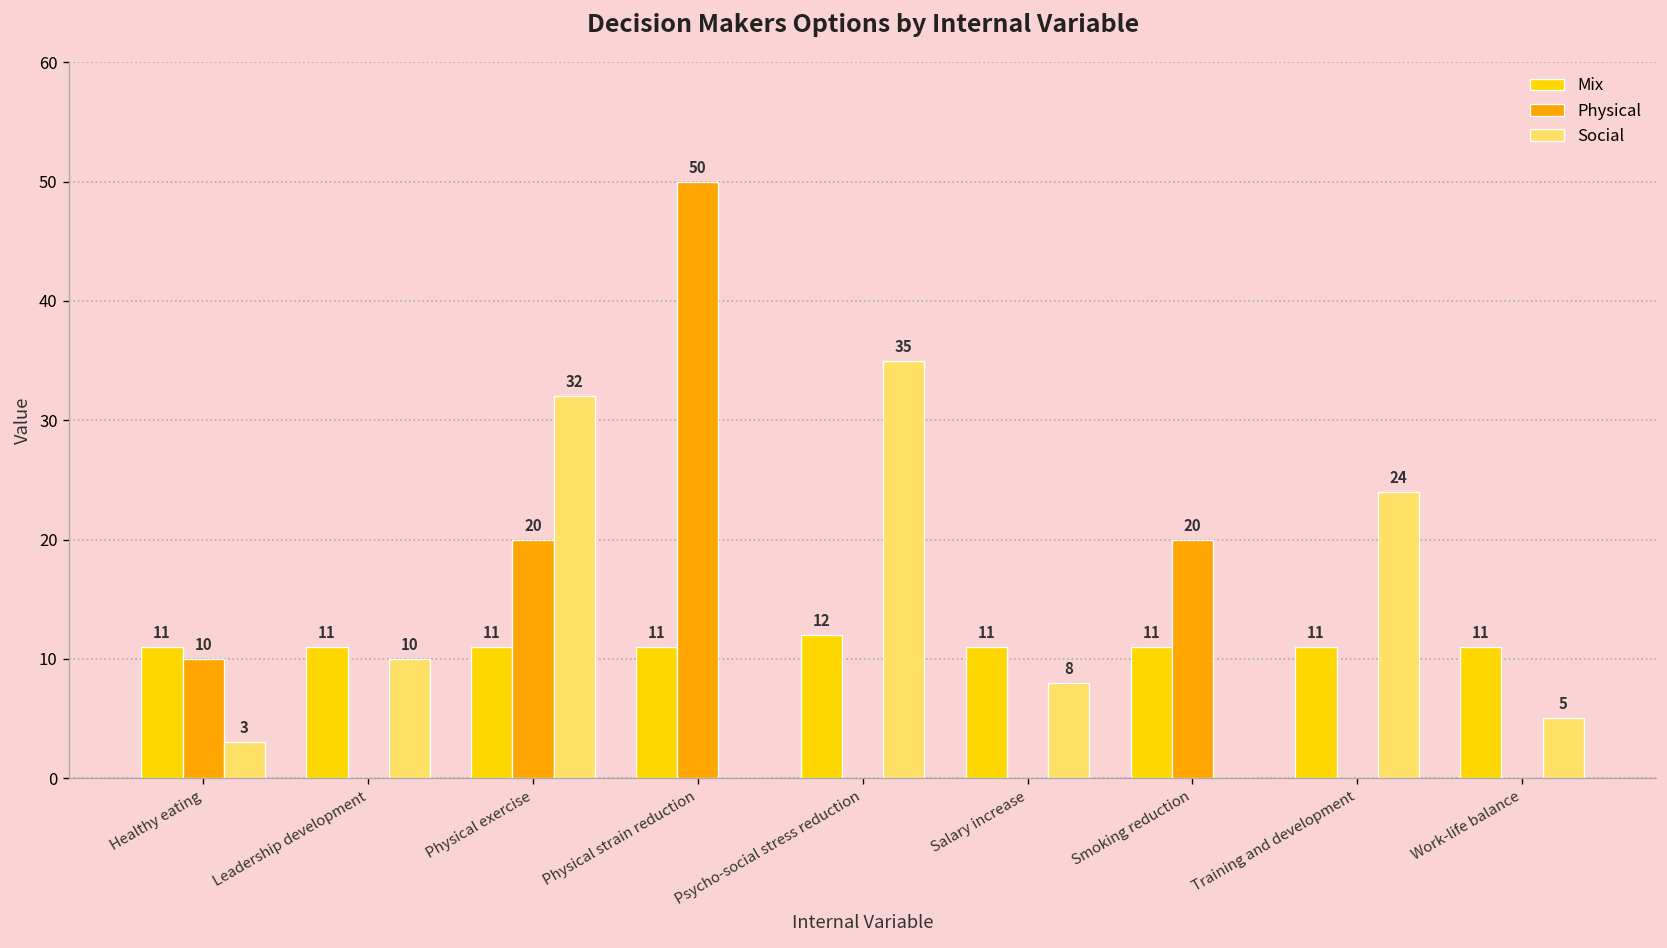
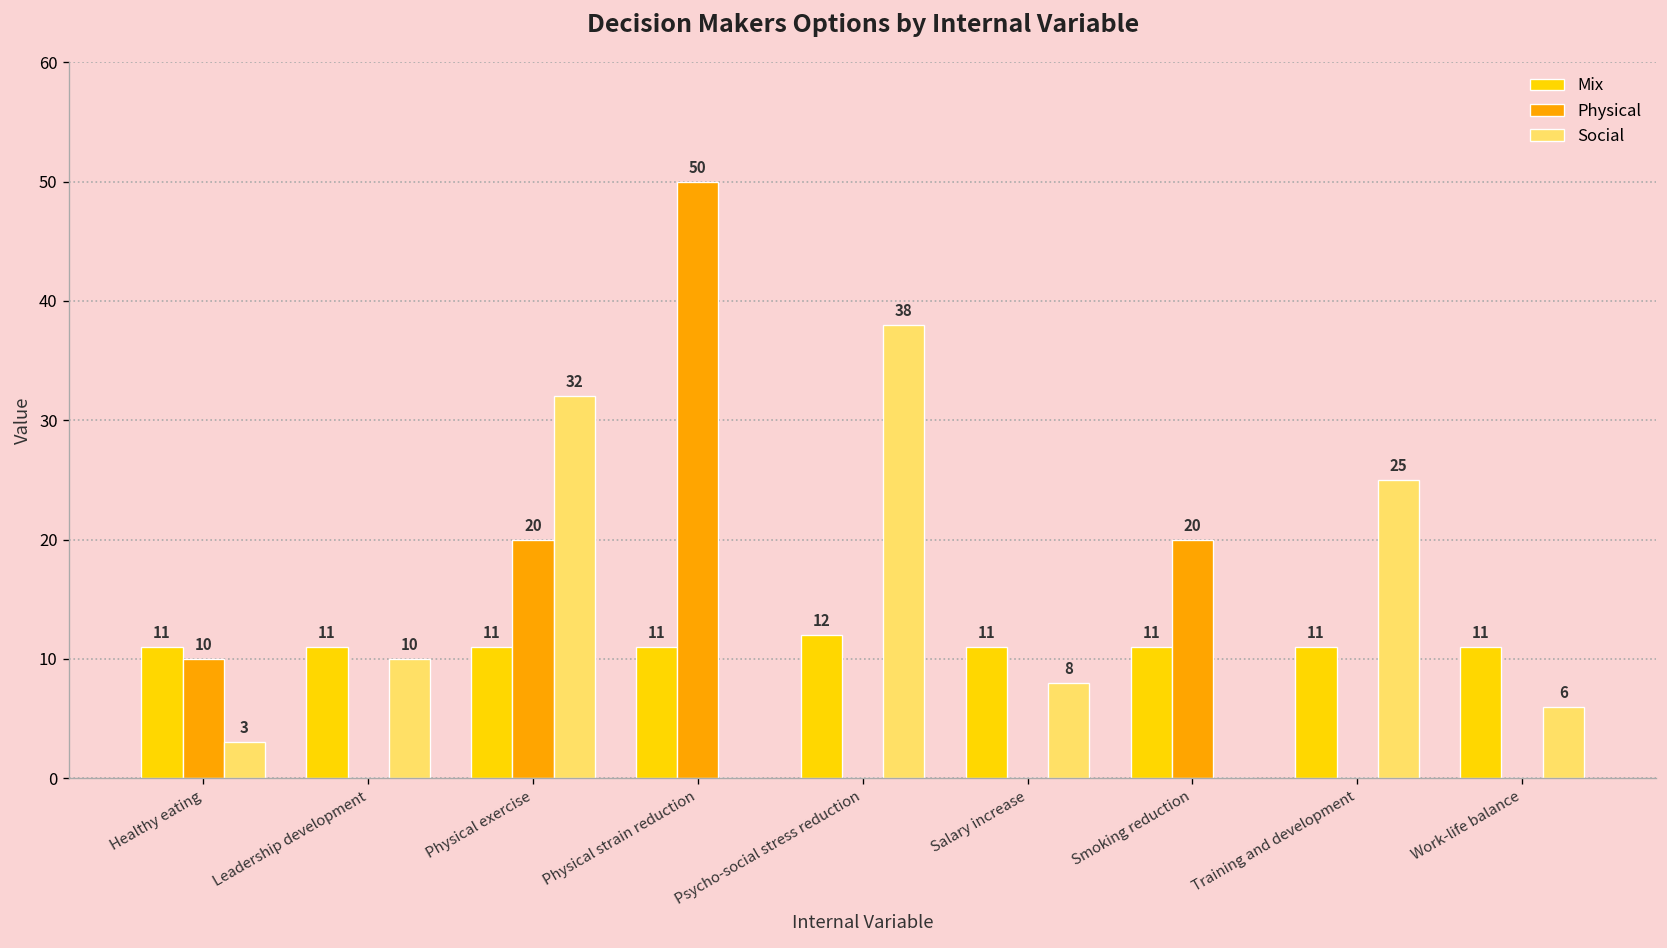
Social, Psycho-social stress reduction: 35 -> 38
Social, Training and development: 24 -> 25
Social, Work-life balance: 5 -> 6
